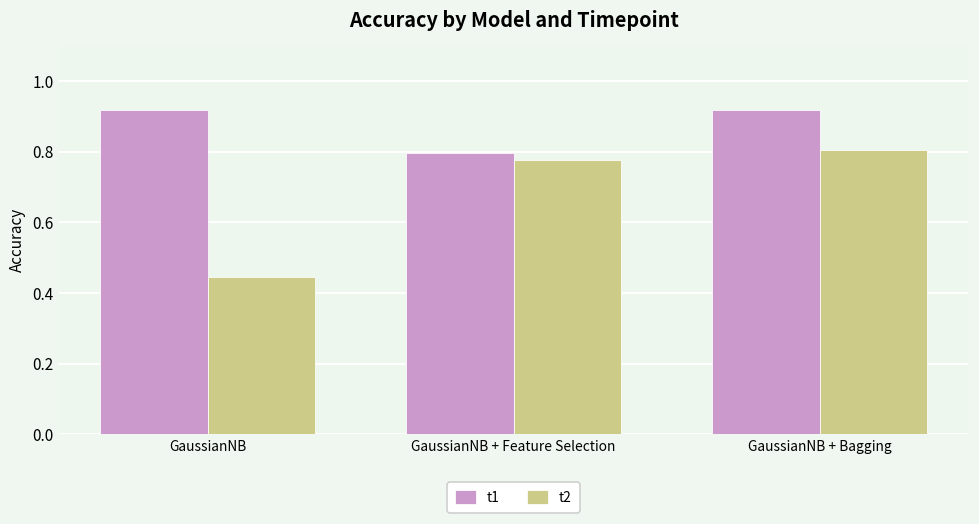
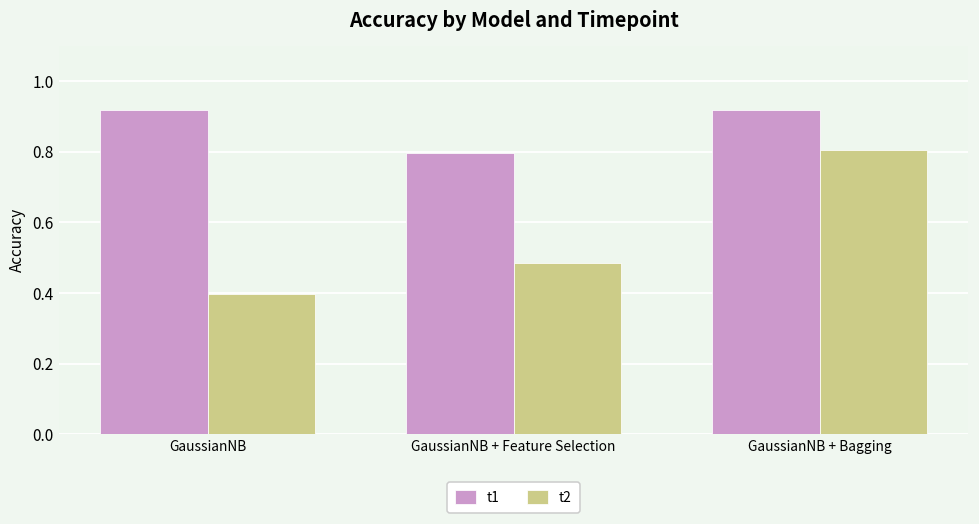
t2, GaussianNB: 0.44 -> 0.40
t2, GaussianNB + Feature Selection: 0.78 -> 0.49
